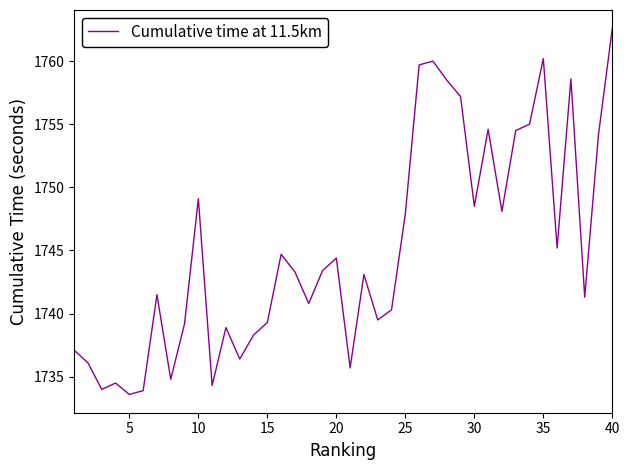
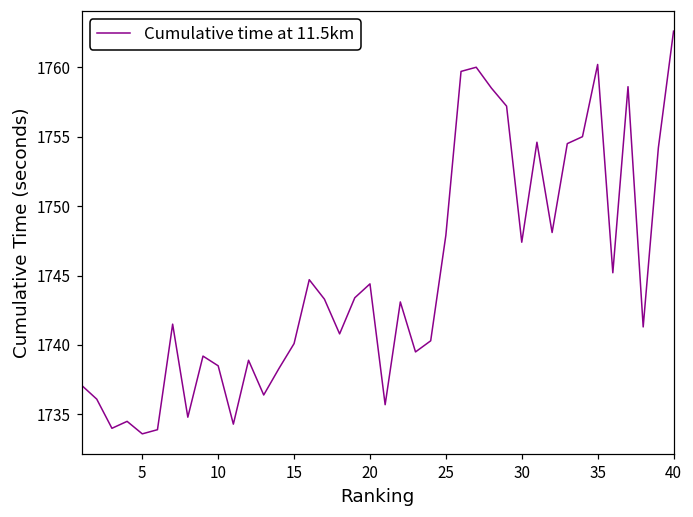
10: 1749.1 -> 1738.5
15: 1739.3 -> 1740.1
30: 1748.5 -> 1747.4
